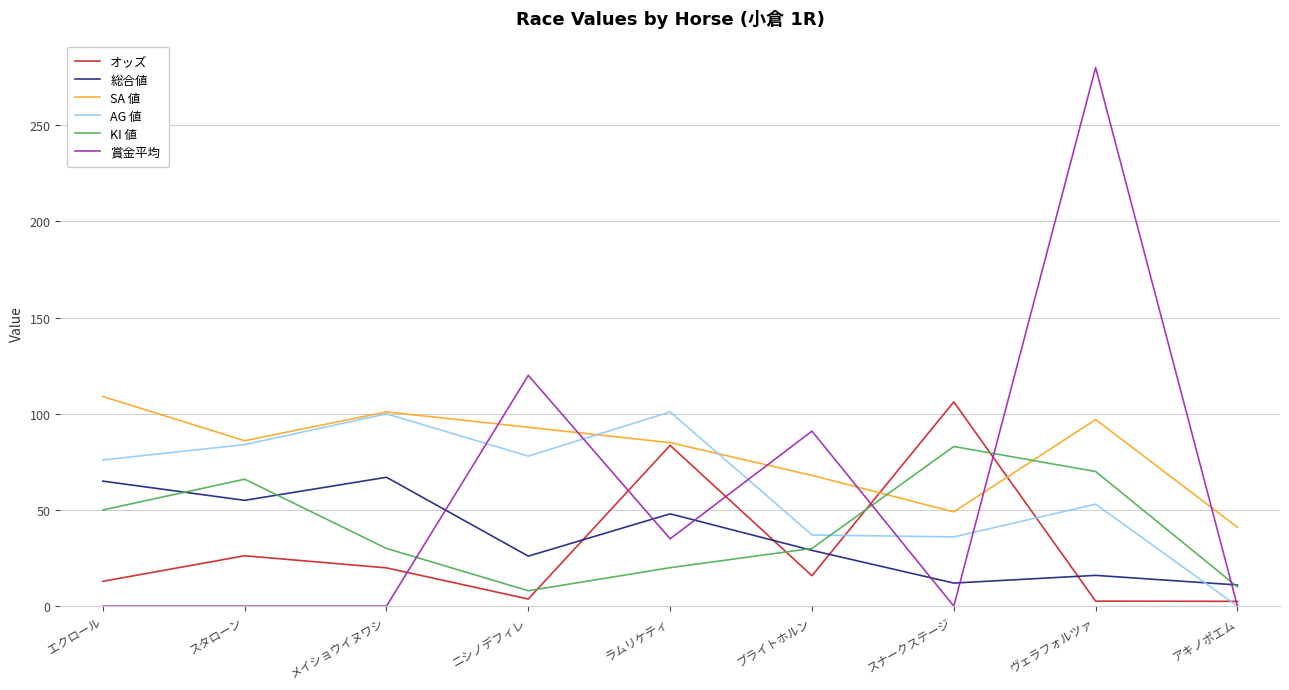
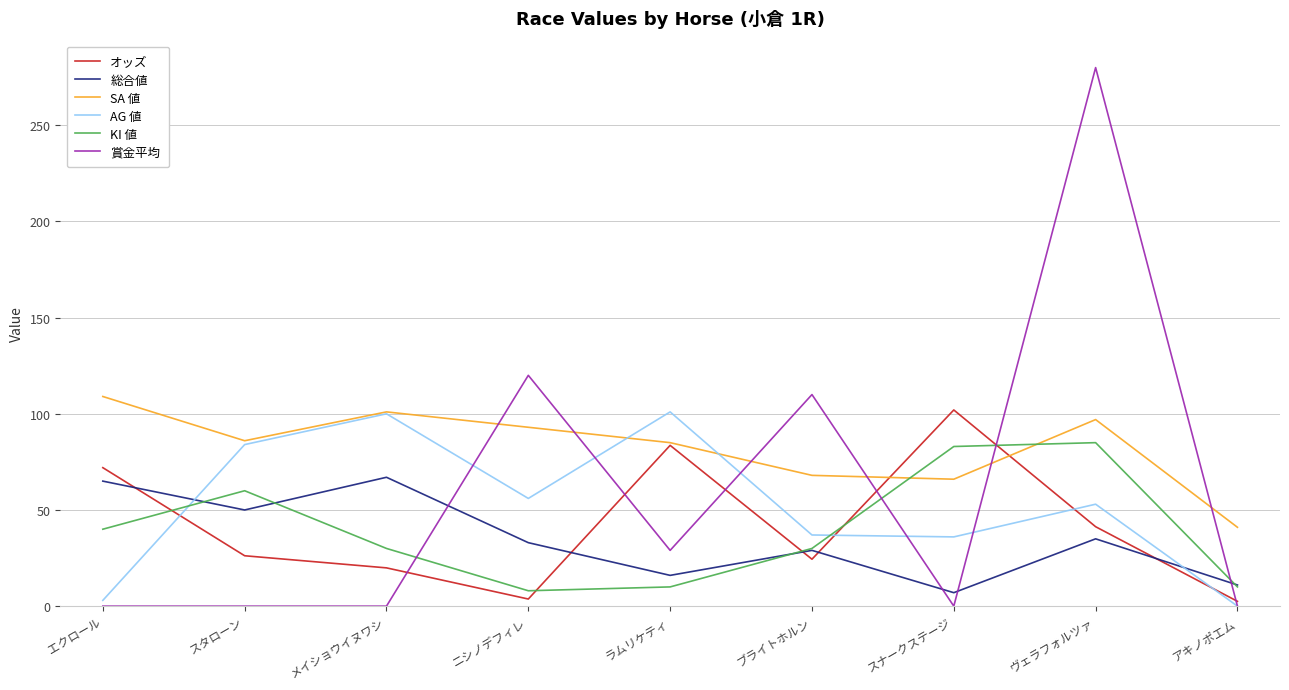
オッズ, エクロール: 13 -> 72
AG 値, エクロール: 76 -> 3
KI 値, エクロール: 50 -> 40
総合値, スタローン: 55 -> 50
KI 値, スタローン: 66 -> 60
総合値, ニシノデフィレ: 26 -> 33
AG 値, ニシノデフィレ: 78 -> 56
総合値, ラムリケティ: 48 -> 16
KI 値, ラムリケティ: 20 -> 10
賞金平均, ラムリケティ: 35 -> 29
オッズ, ブライトホルン: 16 -> 24
賞金平均, ブライトホルン: 91 -> 110
オッズ, スナークステージ: 106 -> 102
総合値, スナークステージ: 12 -> 7
SA 値, スナークステージ: 49 -> 66
オッズ, ヴェラフォルツァ: 3 -> 41
総合値, ヴェラフォルツァ: 16 -> 35
KI 値, ヴェラフォルツァ: 70 -> 85
